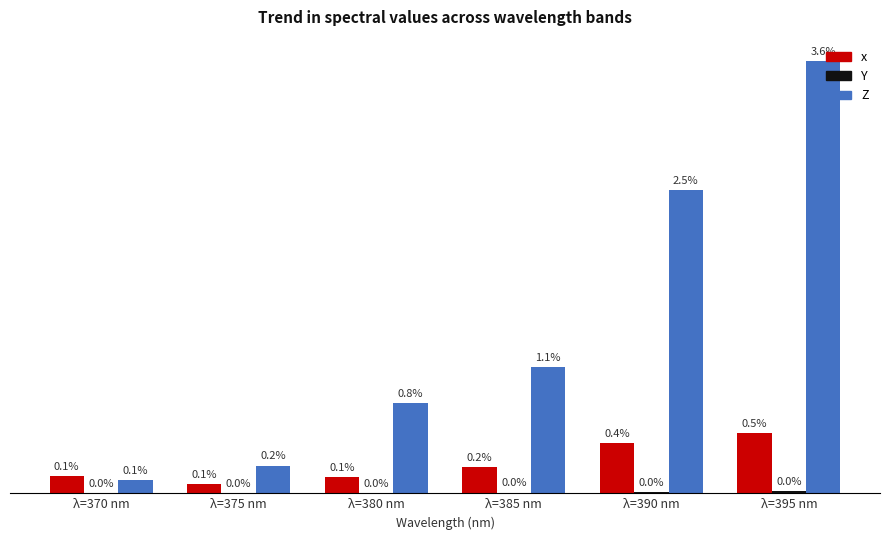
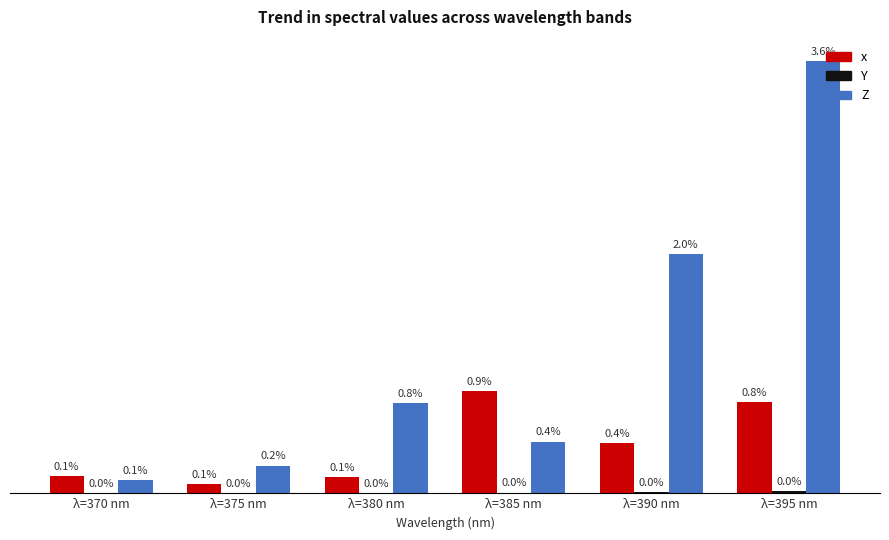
x, λ=385 nm: 0.2% -> 0.9%
Z, λ=385 nm: 1.1% -> 0.4%
Z, λ=390 nm: 2.5% -> 2.0%
x, λ=395 nm: 0.5% -> 0.8%
